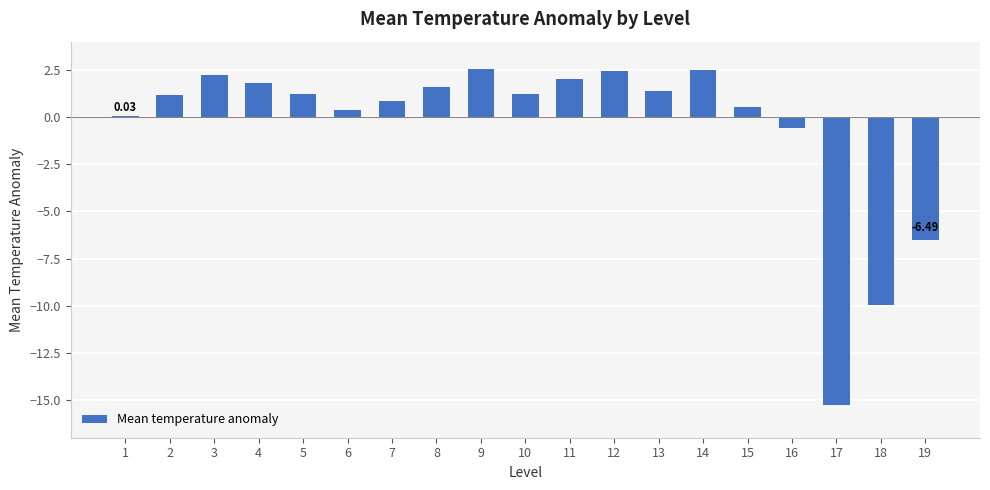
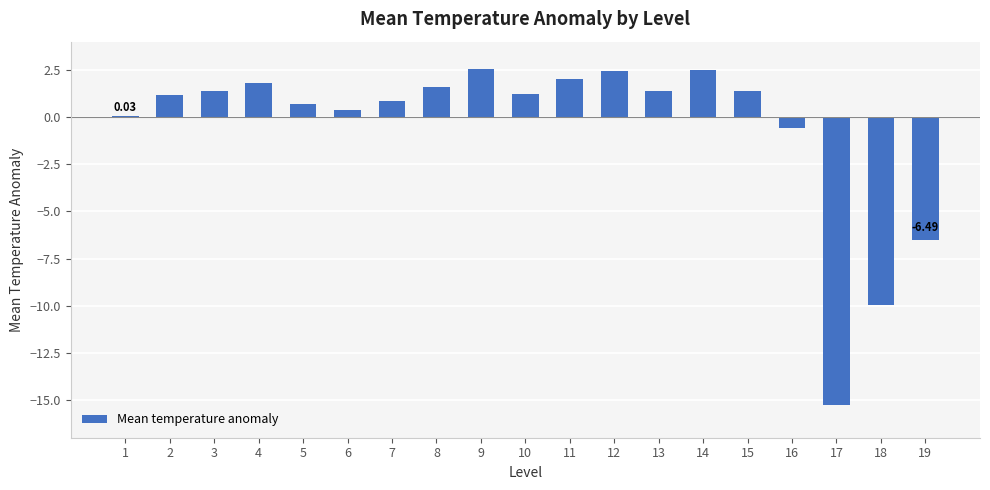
3: 2.2 -> 1.4
5: 1.2 -> 0.7
15: 0.6 -> 1.4
